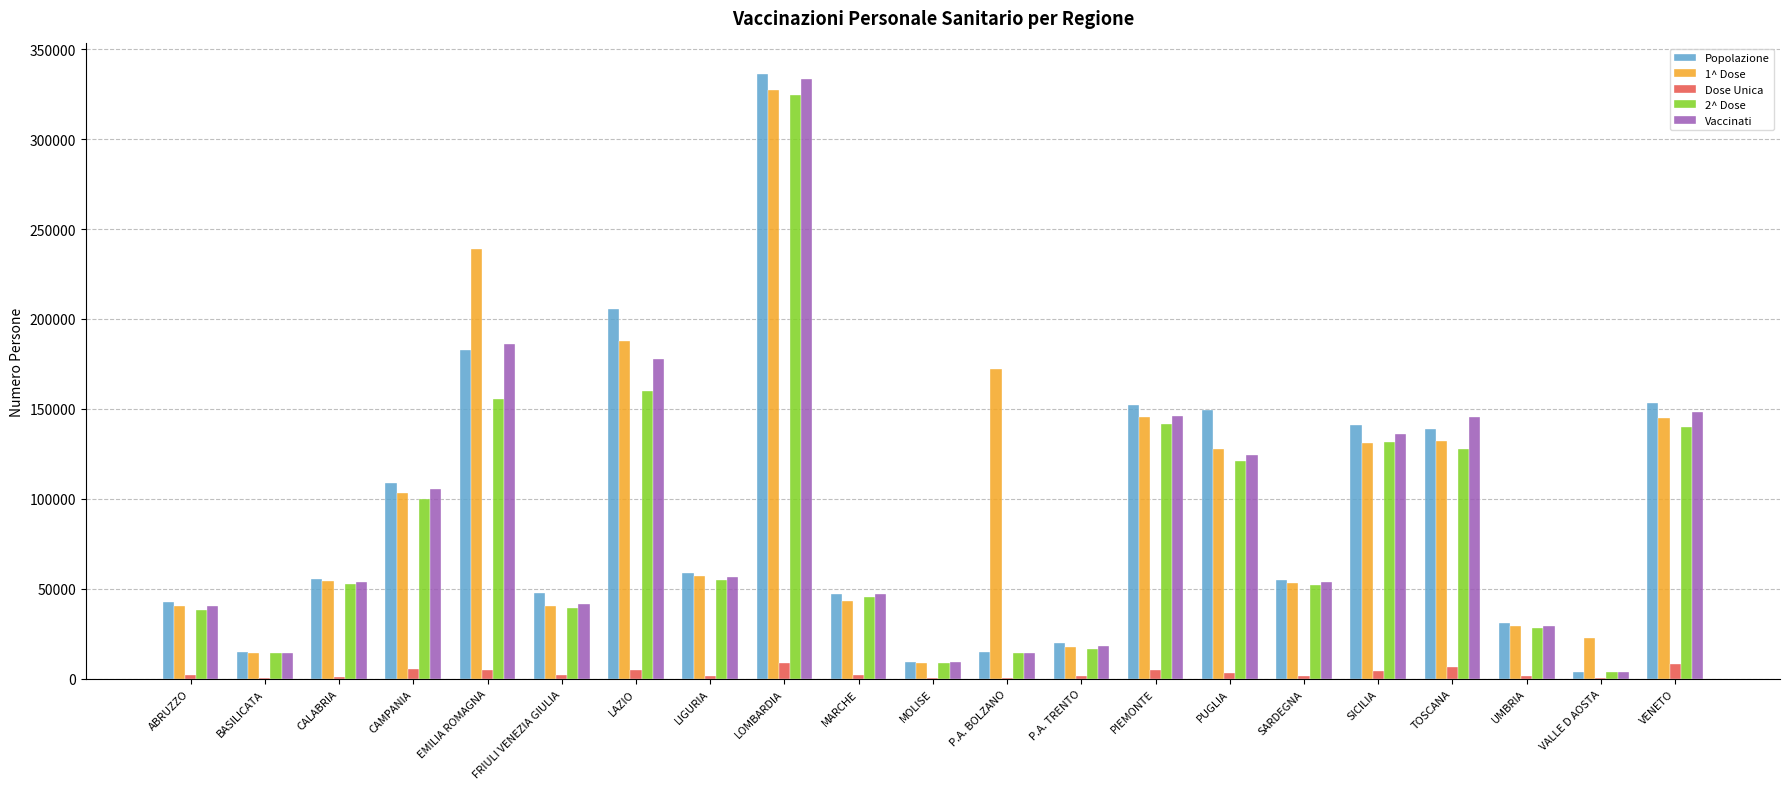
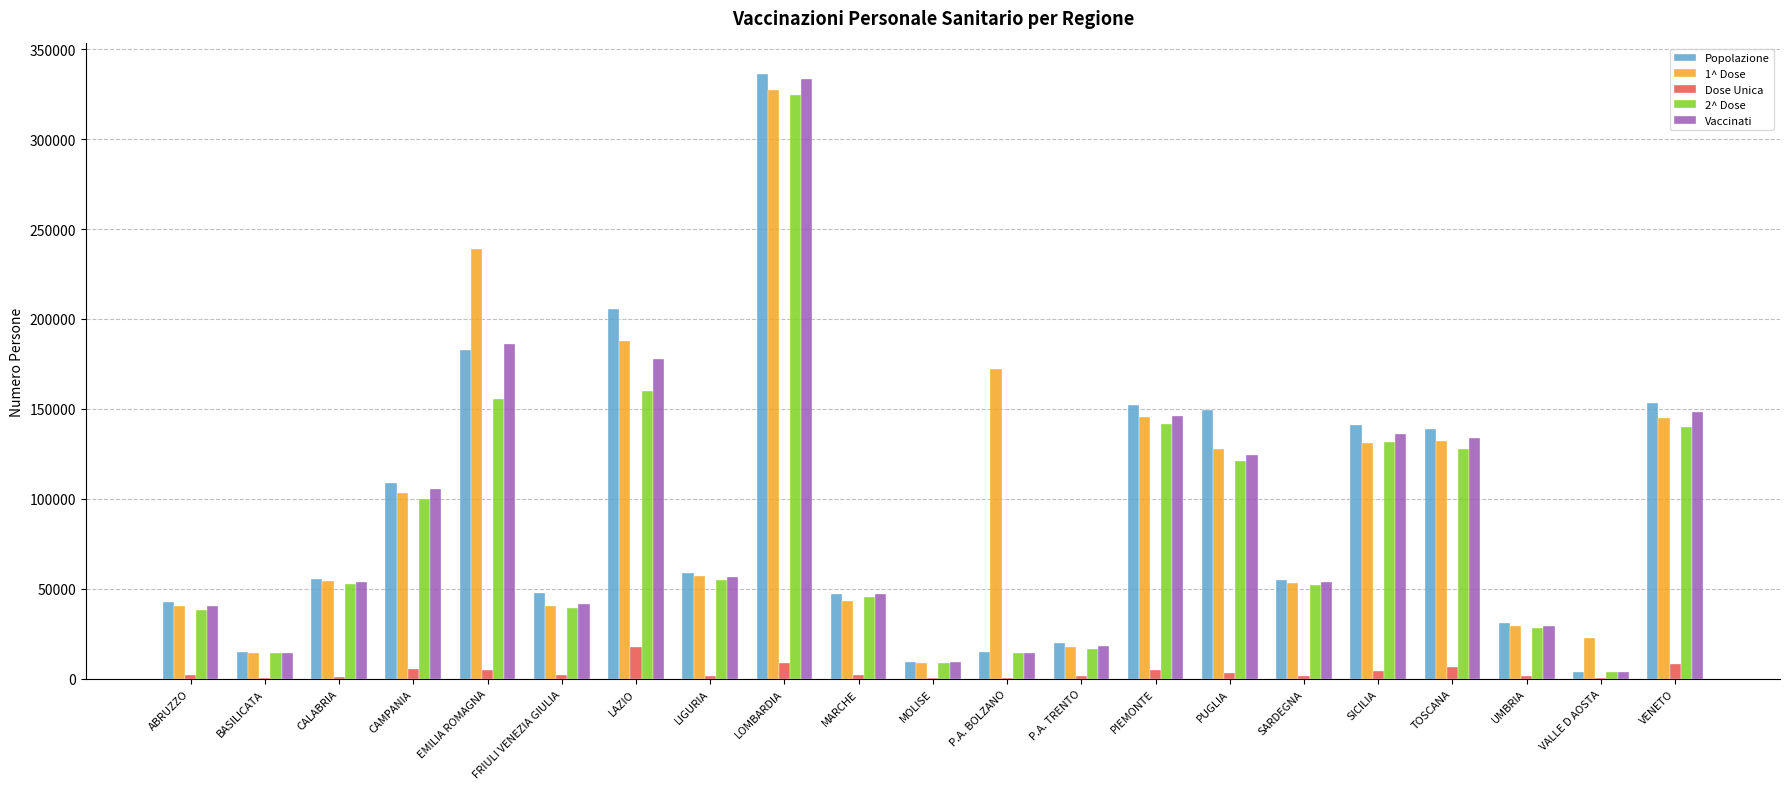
Dose Unica, LAZIO: 5000 -> 18000
Vaccinati, TOSCANA: 146000 -> 134000
